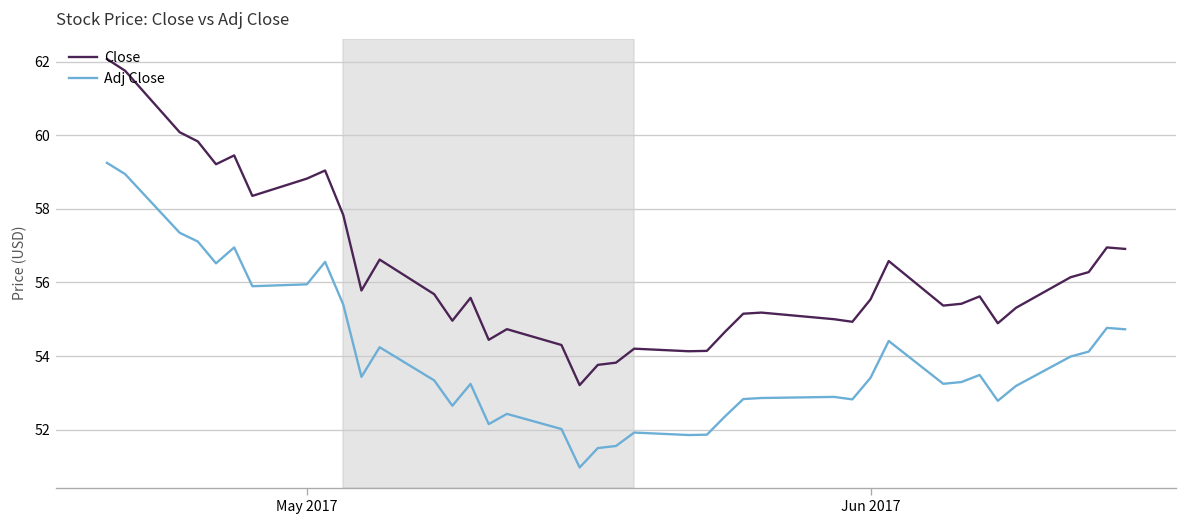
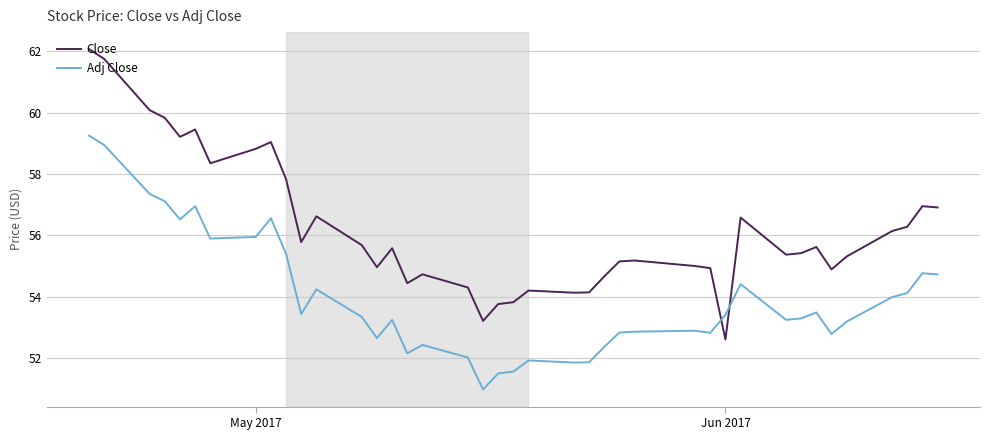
Close, Jun 2017: 55.5 -> 52.6
